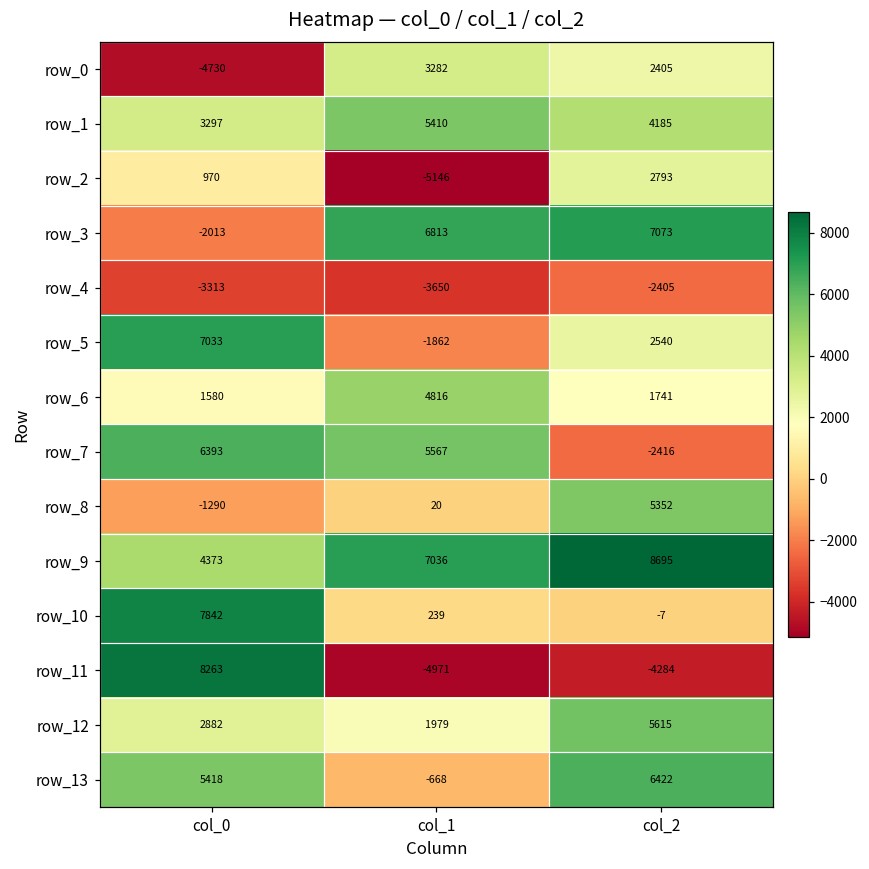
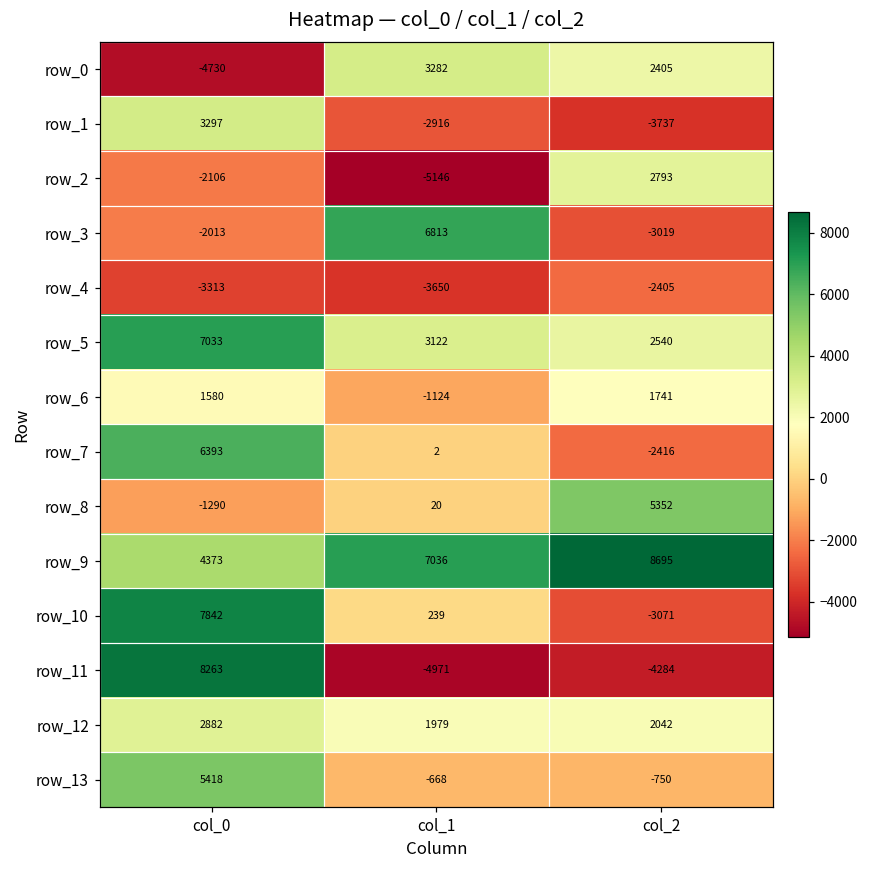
row_1, col_1: 5410 -> -2916
row_1, col_2: 4185 -> -3737
row_2, col_0: 970 -> -2106
row_3, col_2: 7073 -> -3019
row_5, col_1: -1862 -> 3122
row_6, col_1: 4816 -> -1124
row_7, col_1: 5567 -> 2
row_10, col_2: -7 -> -3071
row_12, col_2: 5615 -> 2042
row_13, col_2: 6422 -> -750
